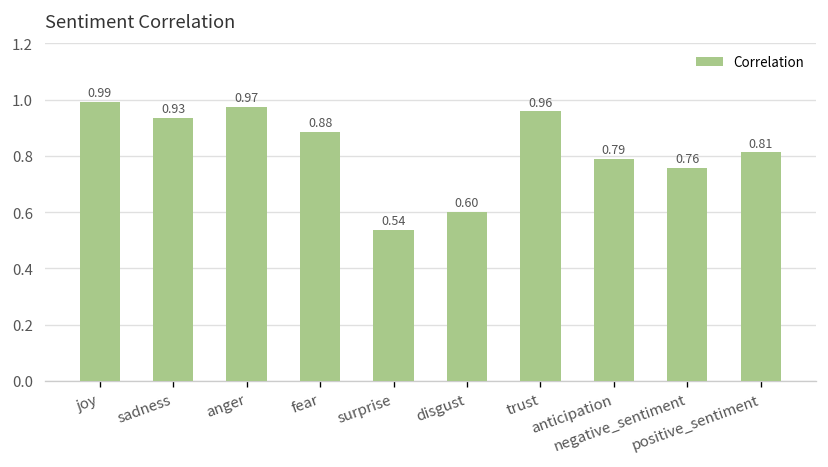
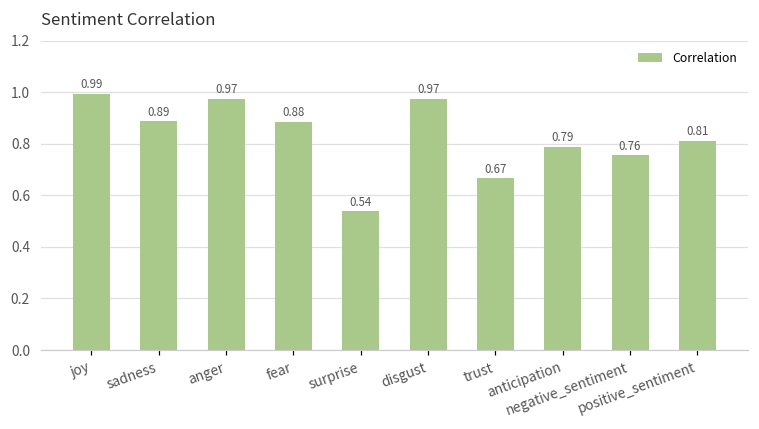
sadness: 0.93 -> 0.89
disgust: 0.60 -> 0.97
trust: 0.96 -> 0.67
